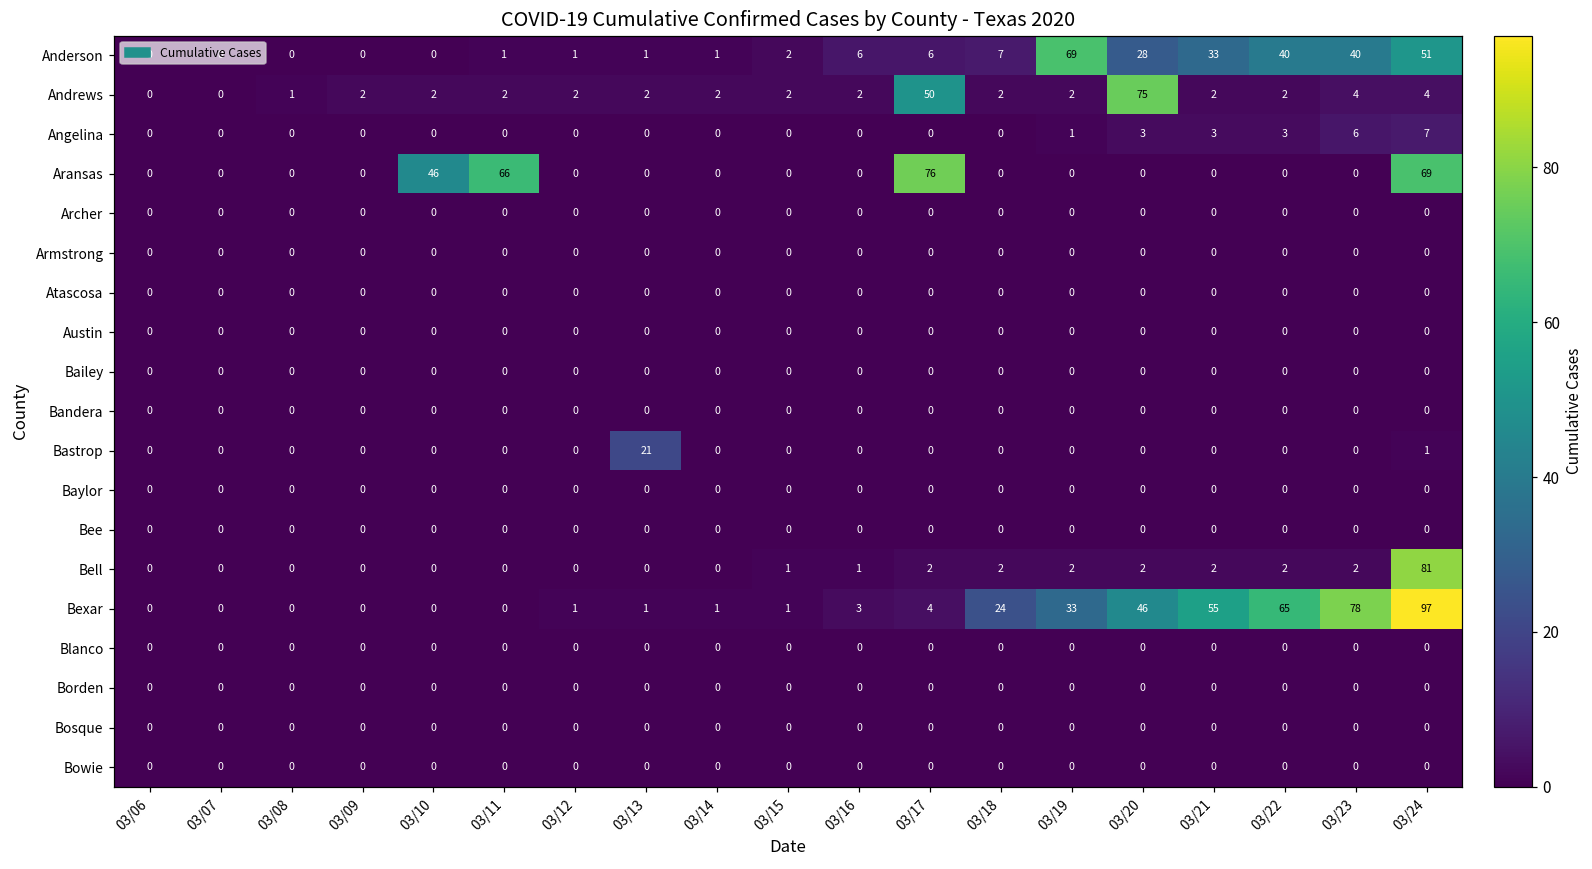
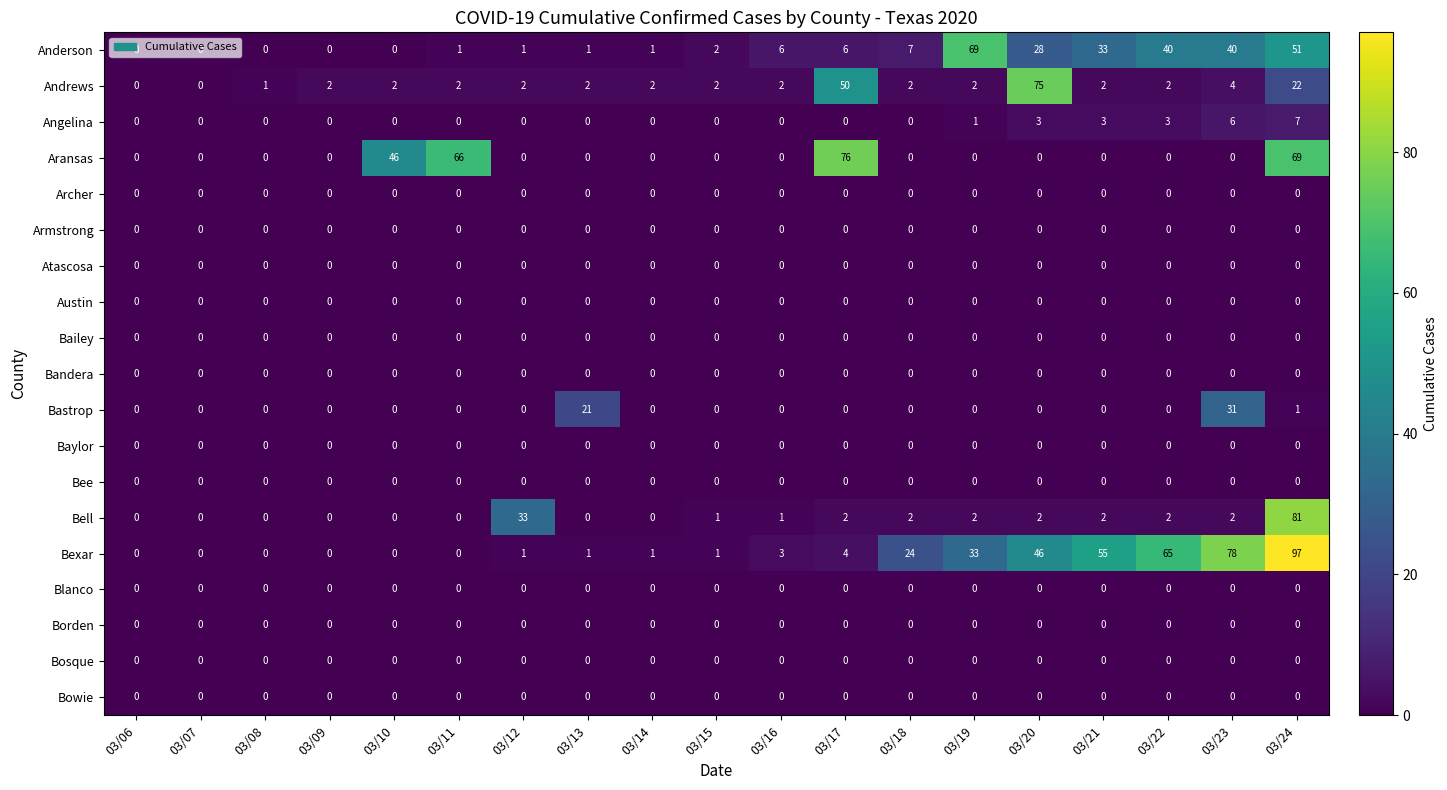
Andrews, 03/24: 4 -> 22
Bastrop, 03/23: 0 -> 31
Bell, 03/12: 0 -> 33
